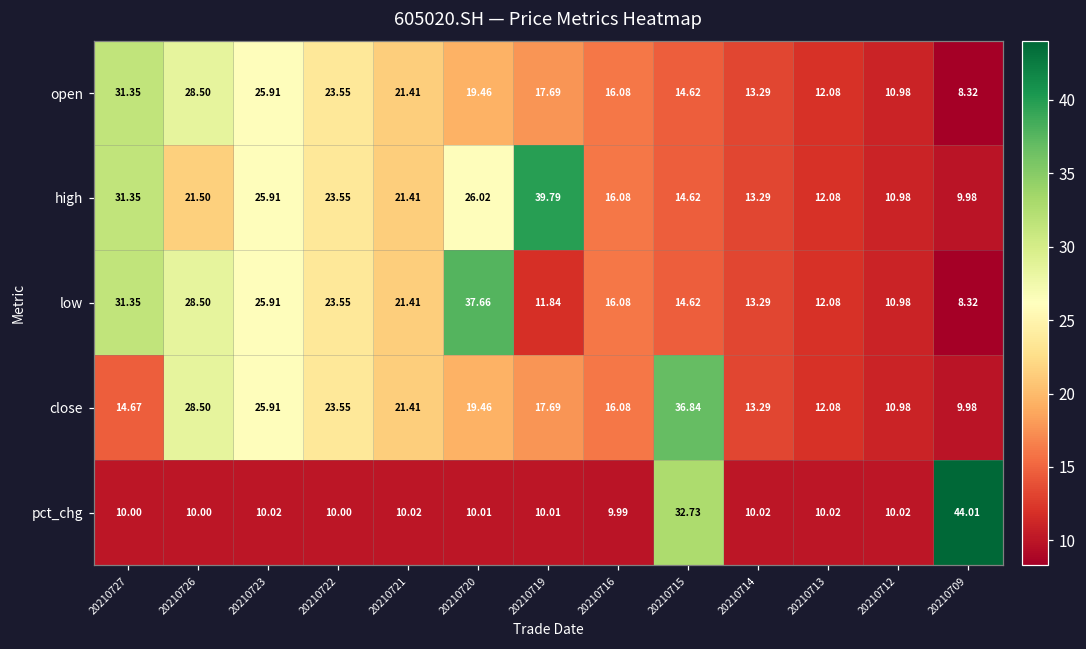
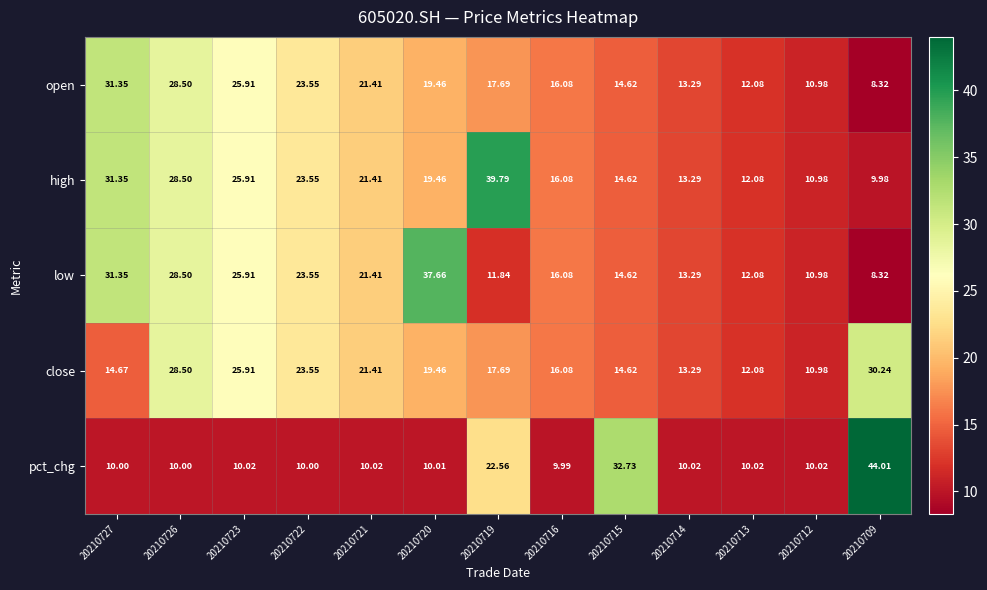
high, 20210726: 21.50 -> 28.50
high, 20210720: 26.02 -> 19.46
close, 20210715: 36.84 -> 14.62
close, 20210709: 9.98 -> 30.24
pct_chg, 20210719: 10.01 -> 22.56
